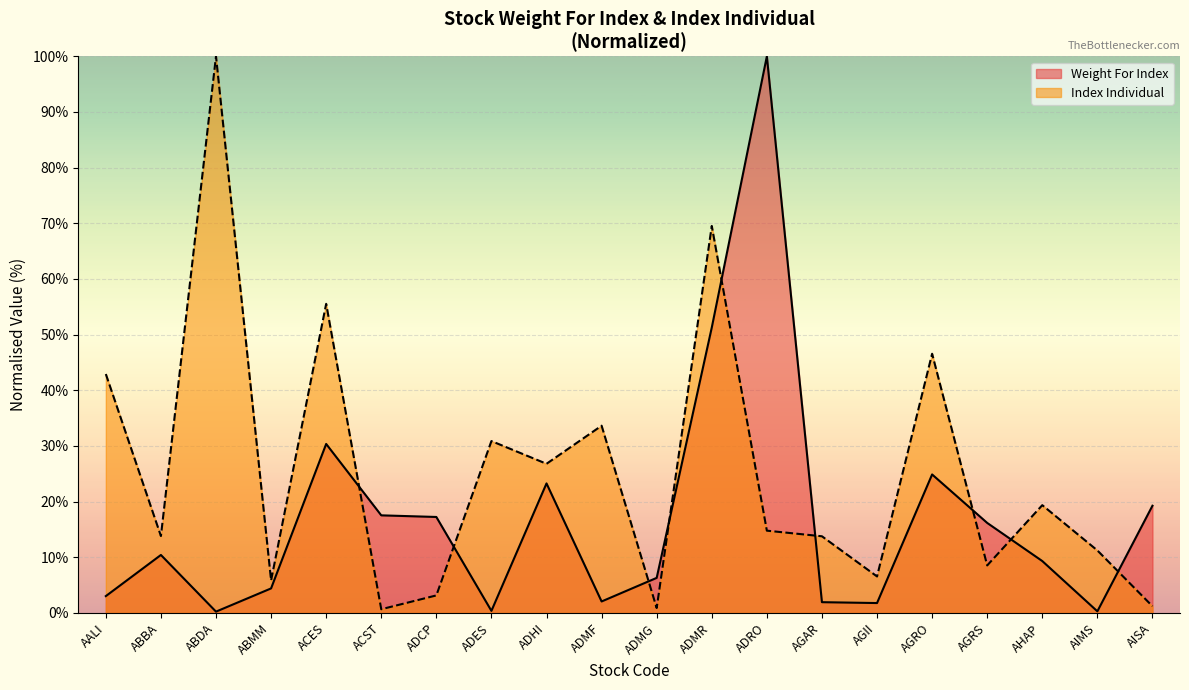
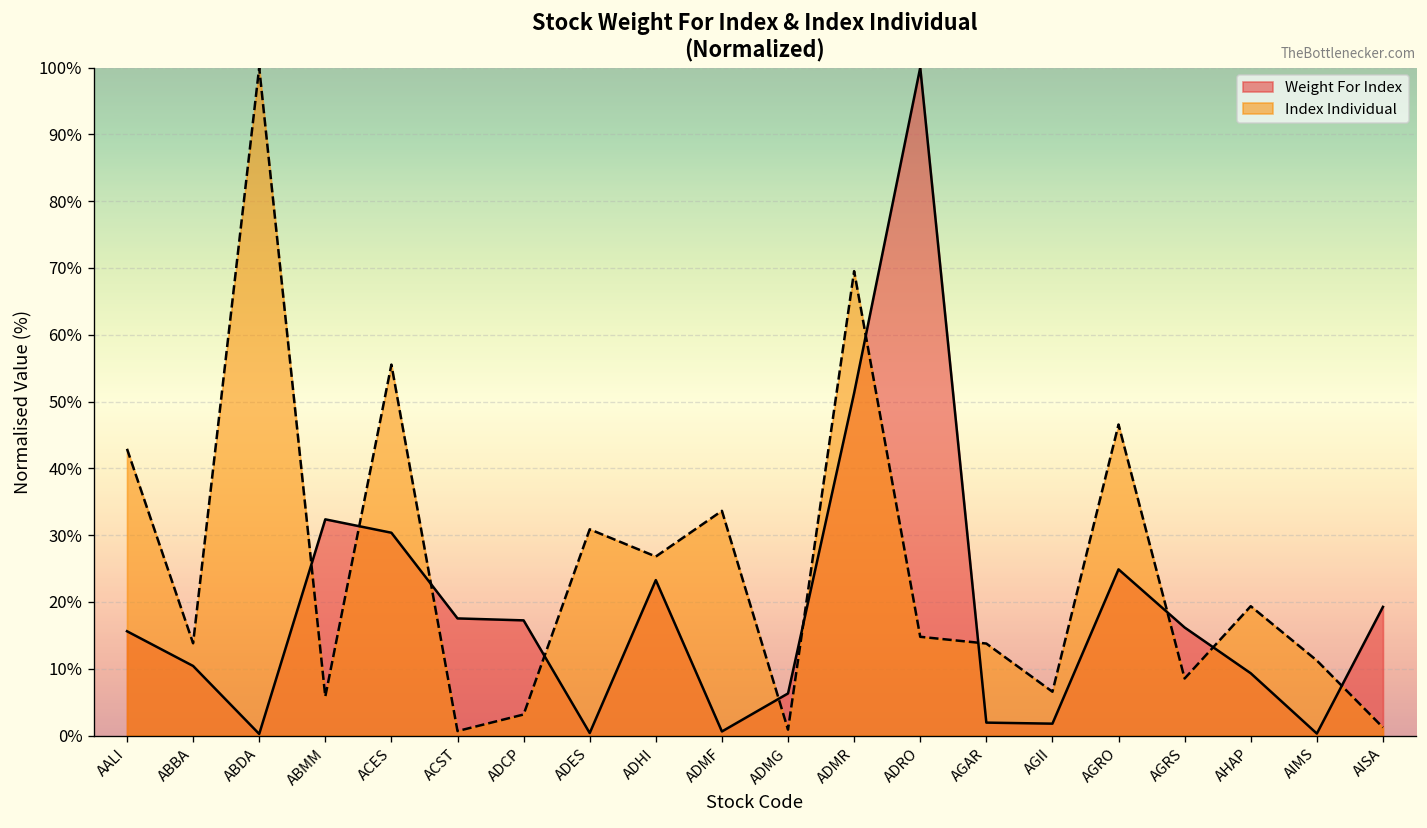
Weight For Index, AALI: 3% -> 16%
Weight For Index, ABMM: 4% -> 32%
Weight For Index, ADMF: 2% -> 1%
